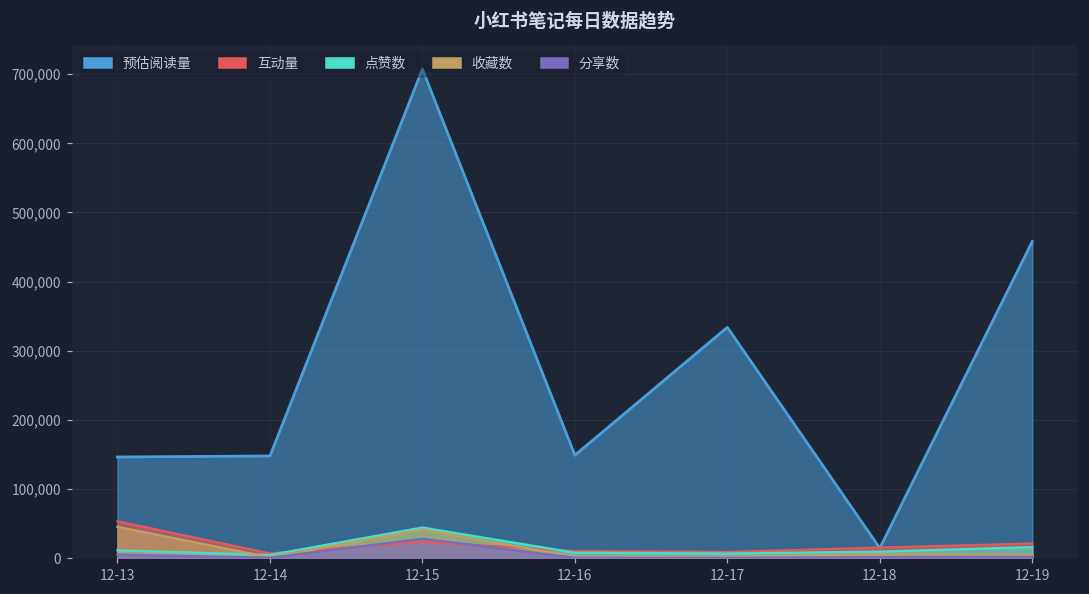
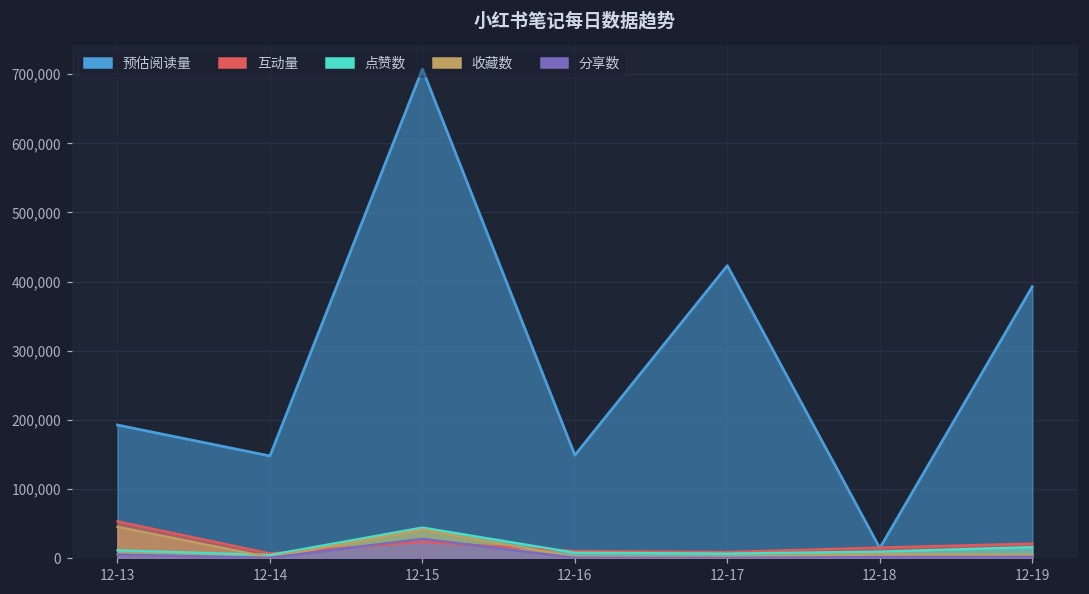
预估阅读量, 12-13: 150,000 -> 190,000
预估阅读量, 12-17: 330,000 -> 420,000
预估阅读量, 12-19: 460,000 -> 390,000
